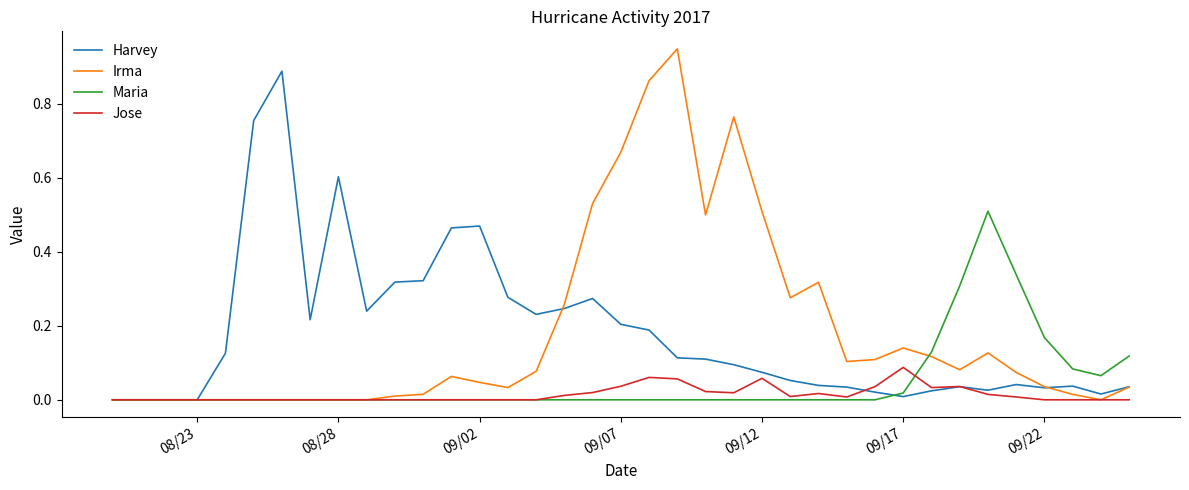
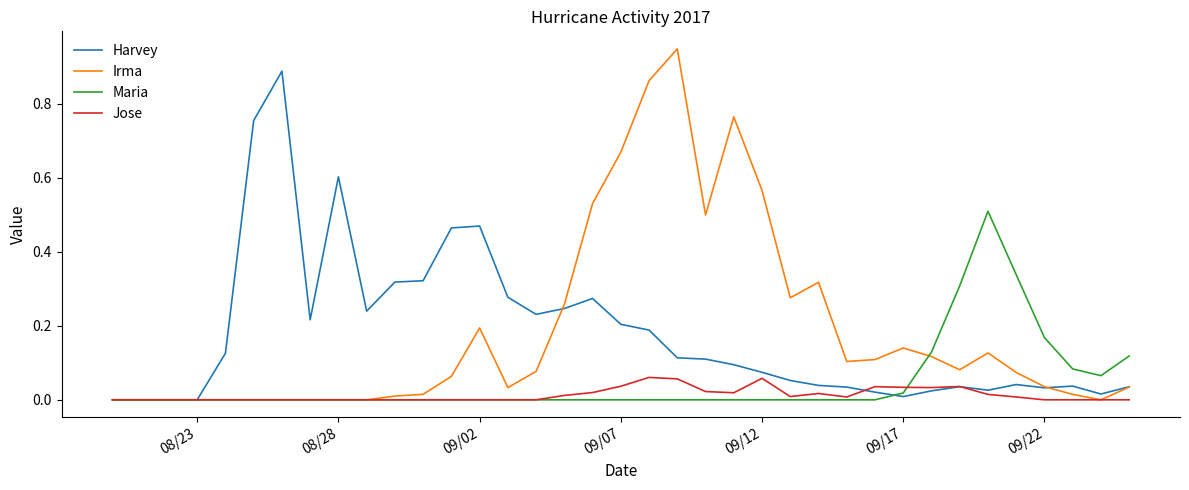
Irma, 09/02: 0.05 -> 0.19
Irma, 09/12: 0.51 -> 0.57
Jose, 09/17: 0.09 -> 0.03
